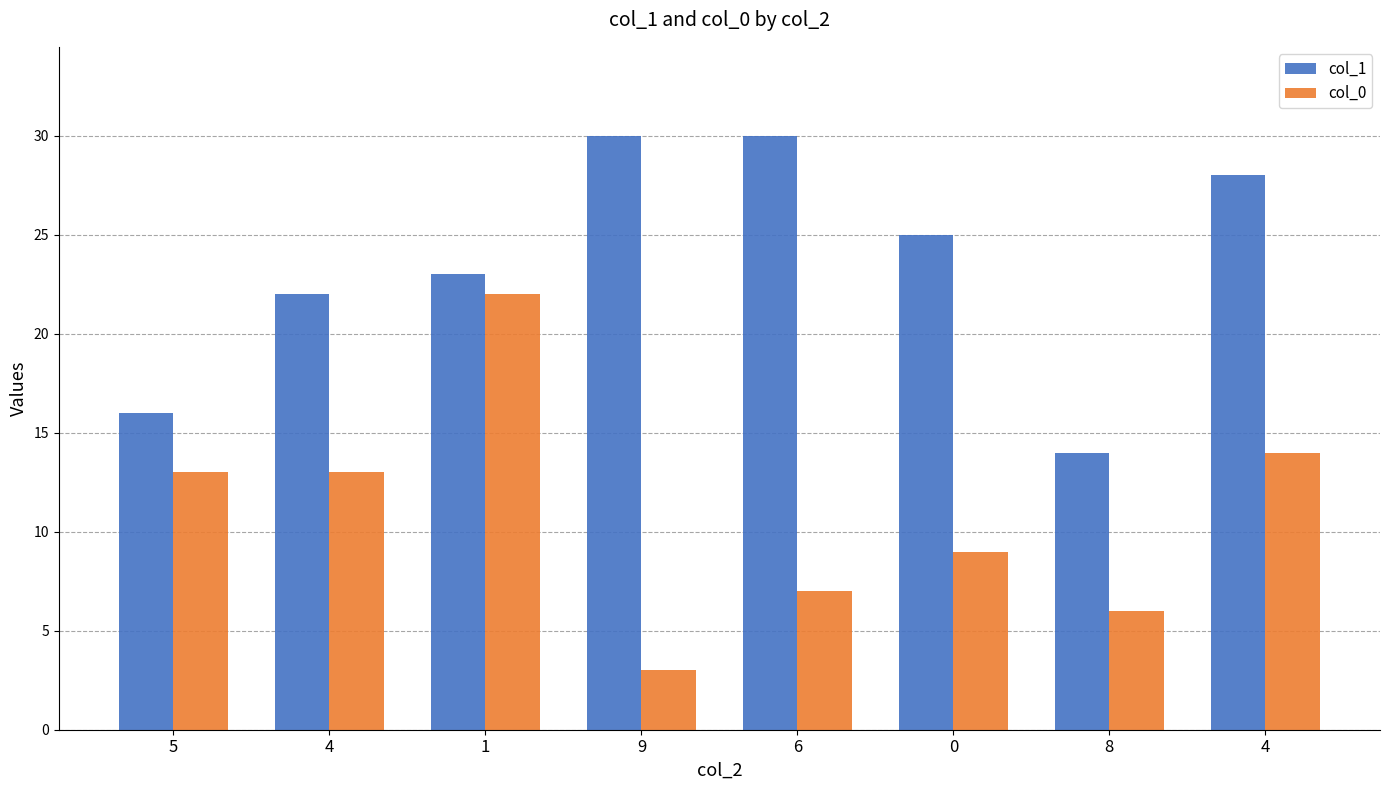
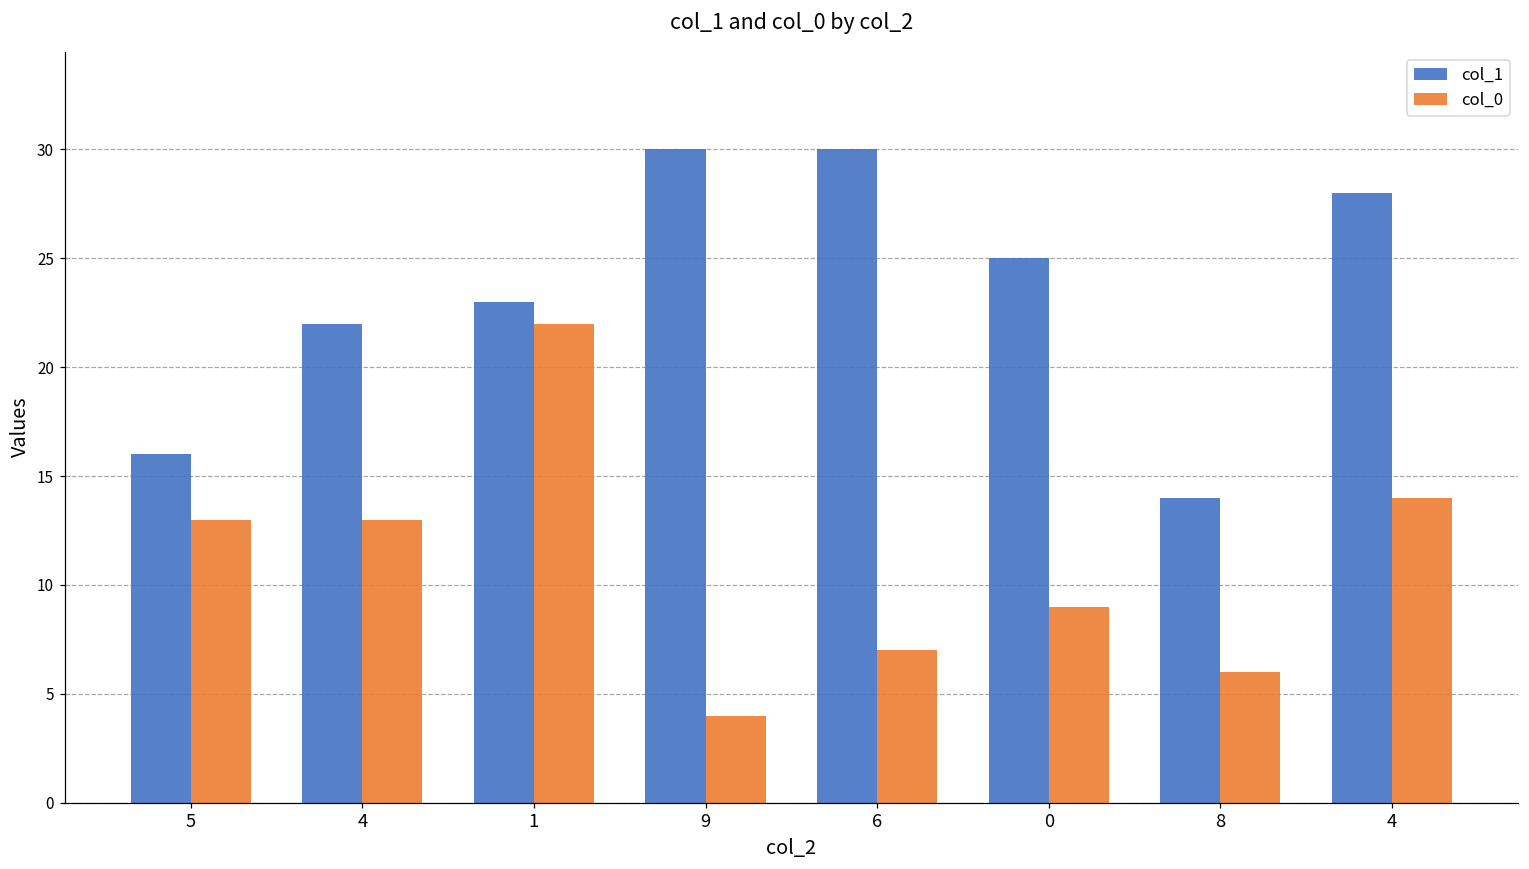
col_0, 9: 3 -> 4
